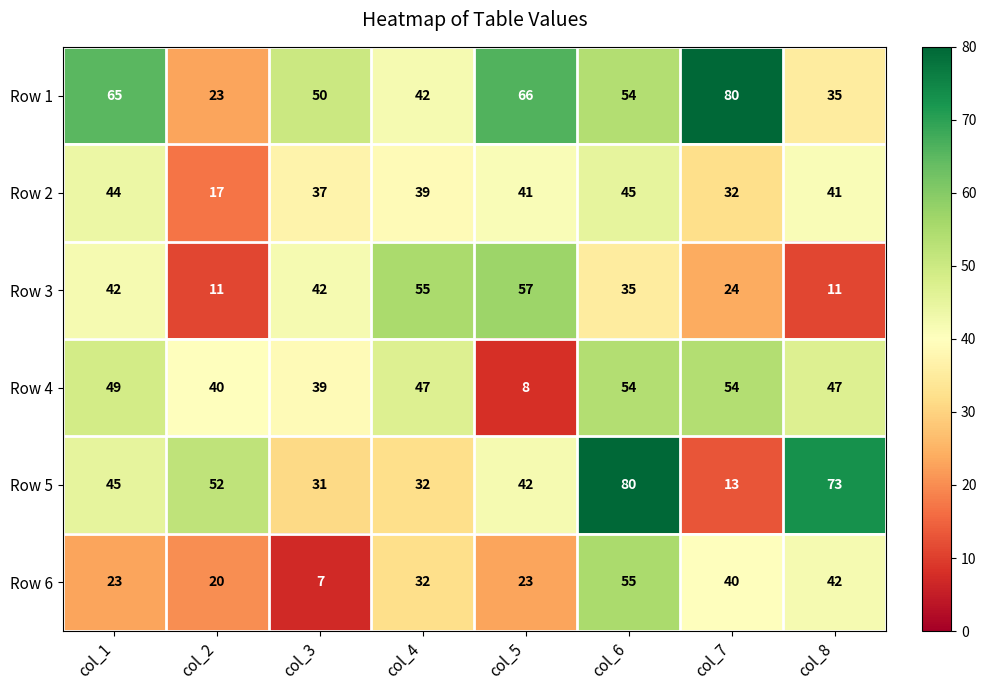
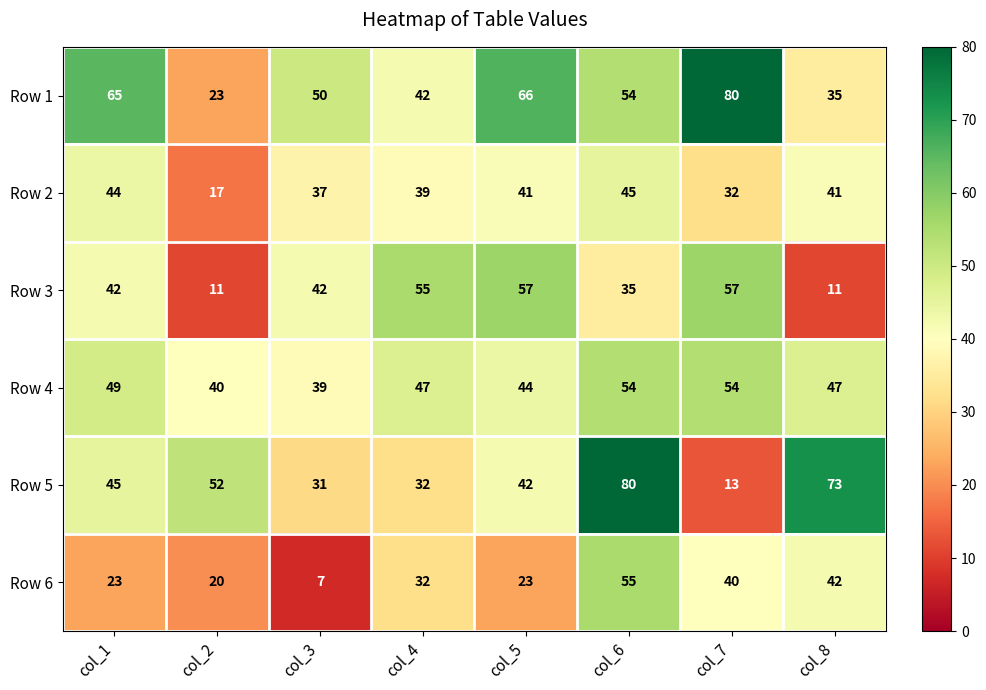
Row 3, col_7: 24 -> 57
Row 4, col_5: 8 -> 44
